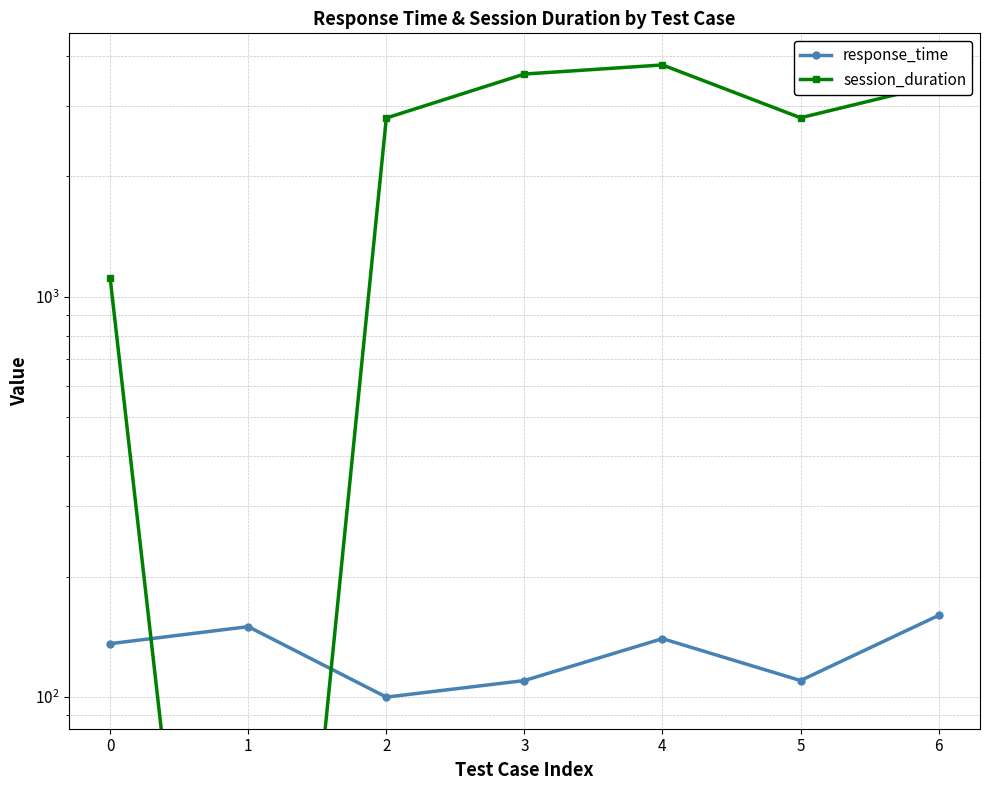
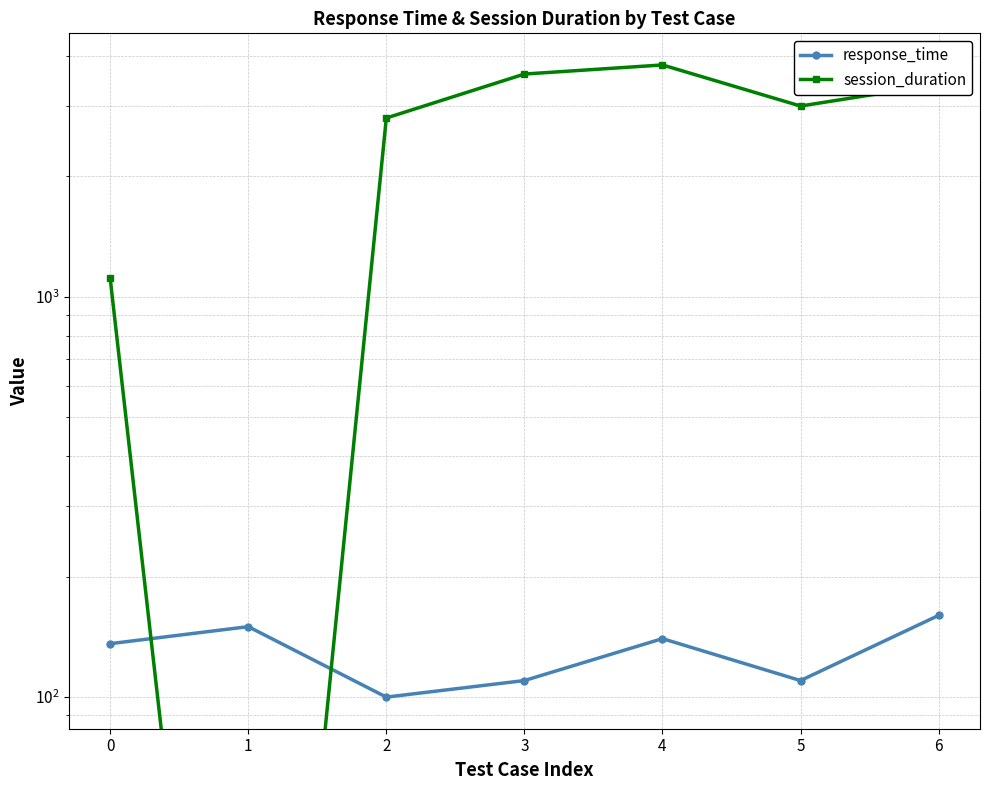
session_duration, 5: 2800 -> 3000
